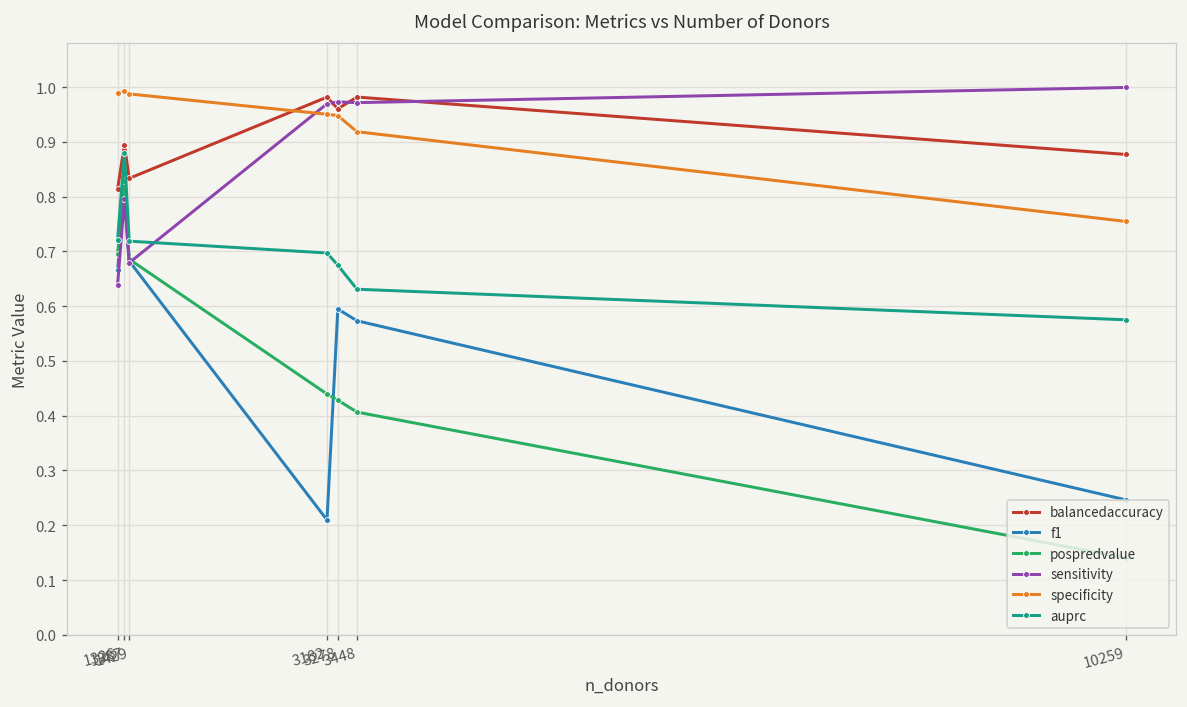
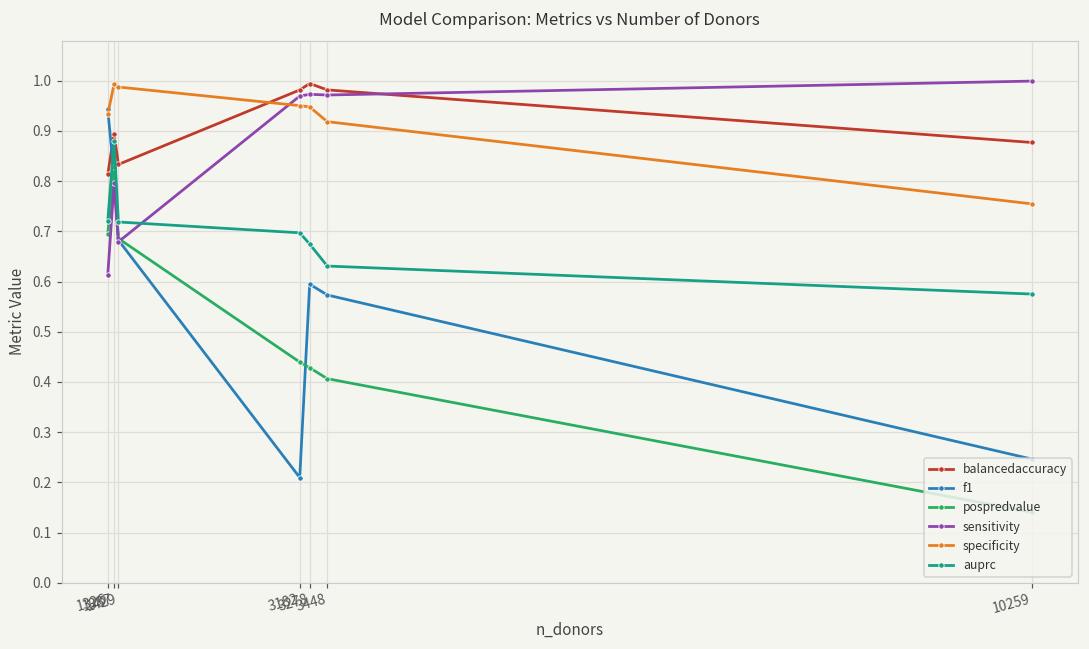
f1, 1326: 0.67 -> 0.94
sensitivity, 1326: 0.64 -> 0.61
specificity, 1326: 0.99 -> 0.93
balancedaccuracy, 3278: 0.96 -> 0.99
